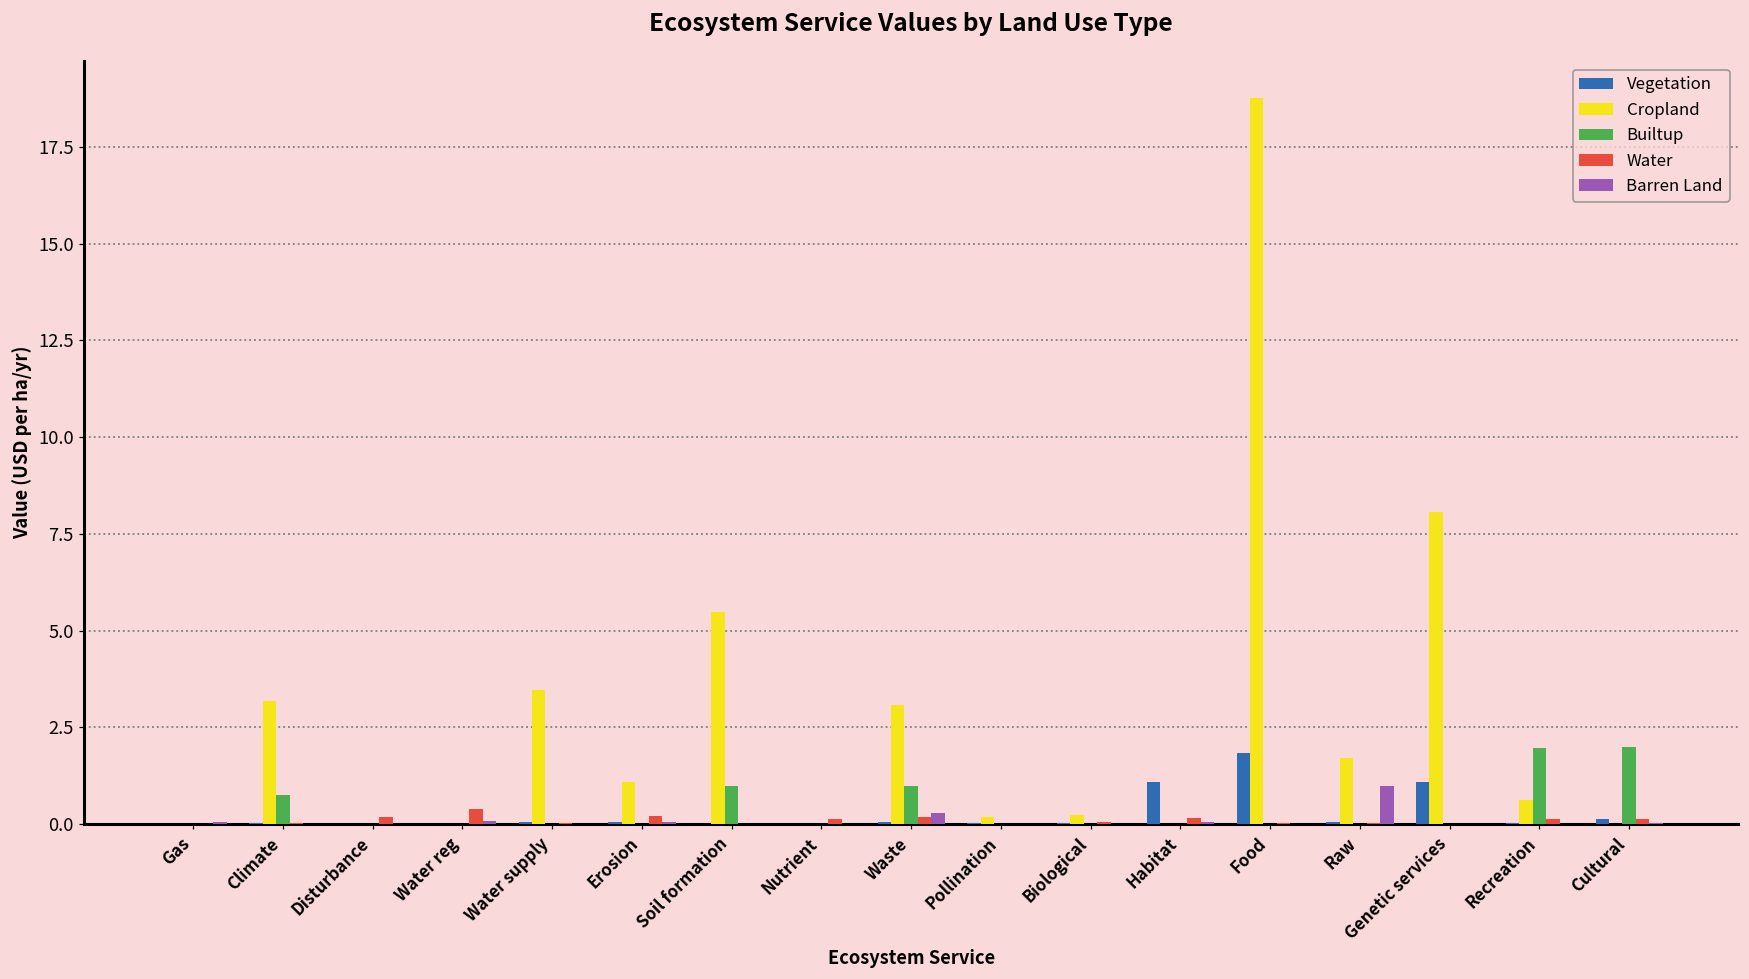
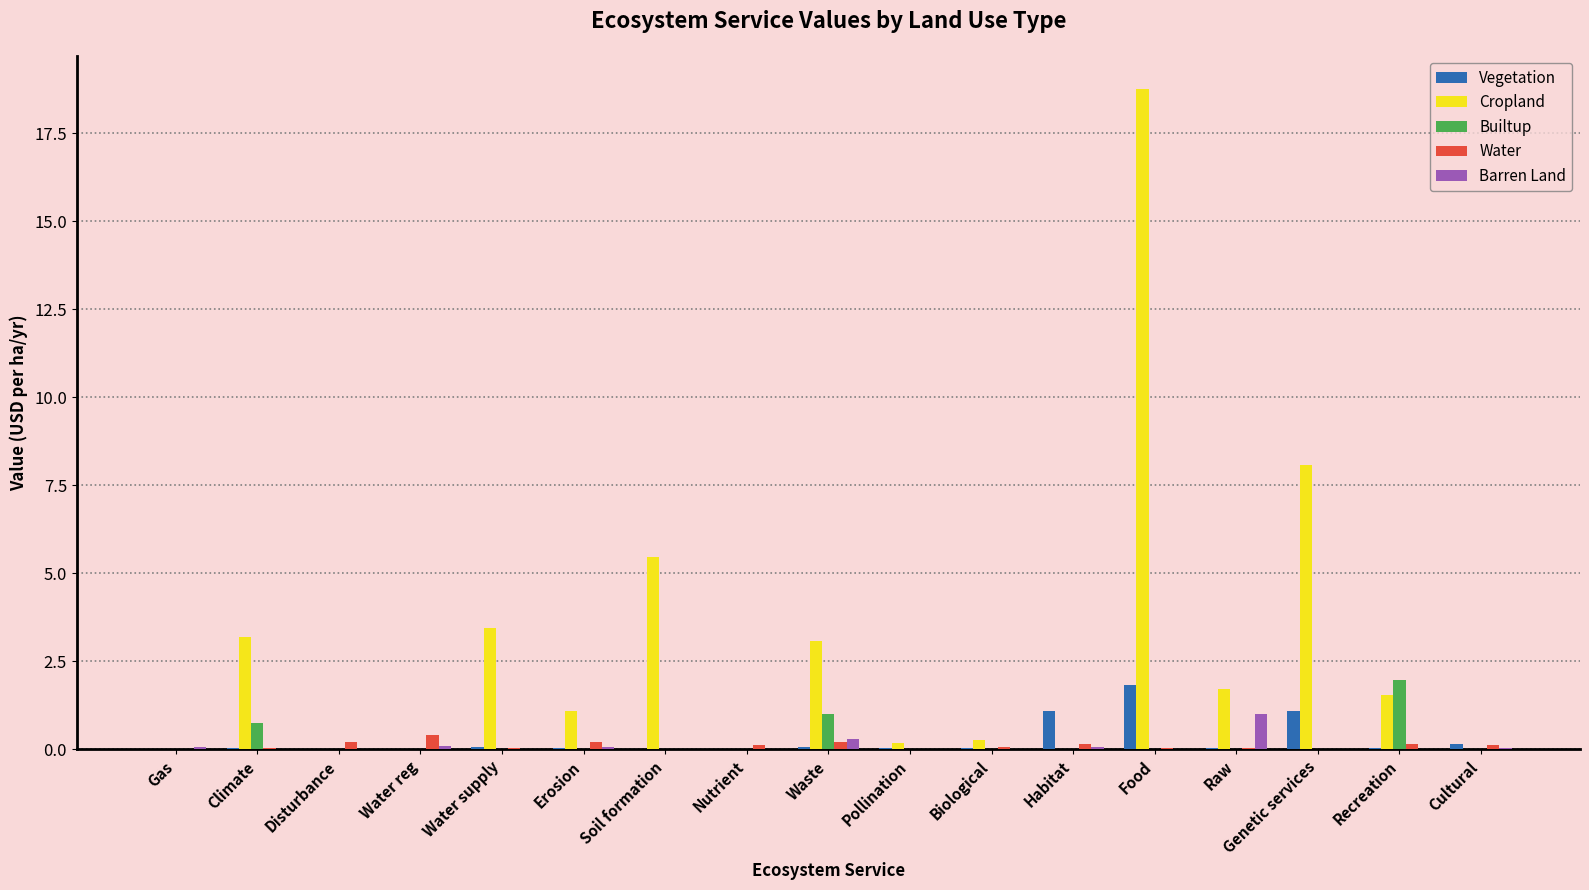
Builtup, Soil formation: 1 -> 0
Cropland, Recreation: 0.6 -> 1.5
Builtup, Cultural: 2 -> 0
